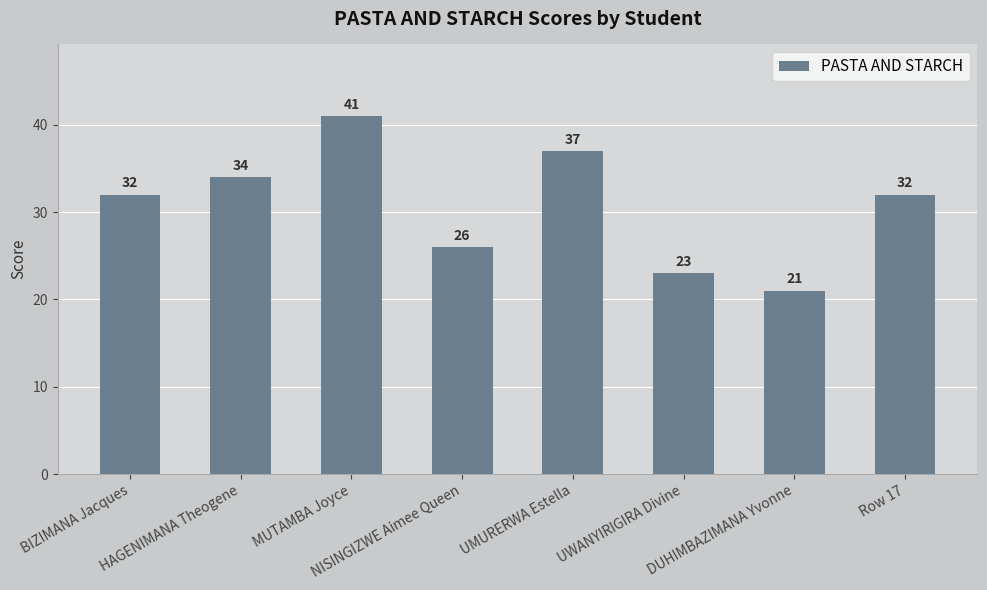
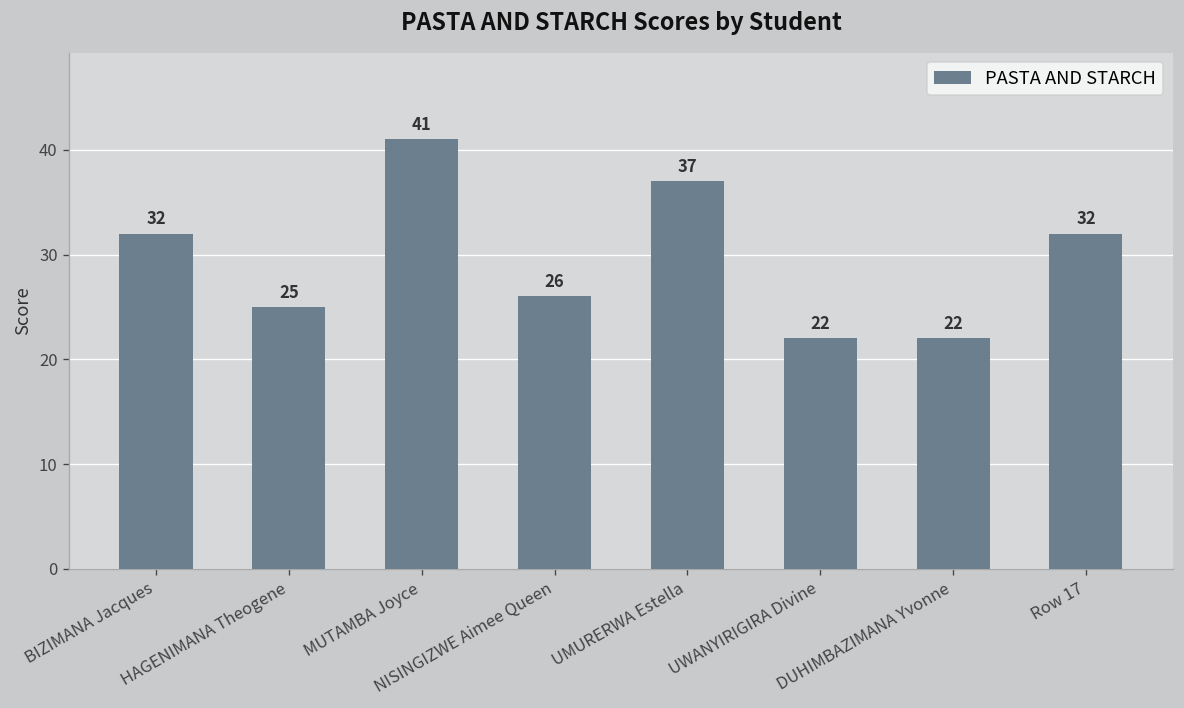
HAGENIMANA Theogene: 34 -> 25
UWANYIRIGIRA Divine: 23 -> 22
DUHIMBAZIMANA Yvonne: 21 -> 22
